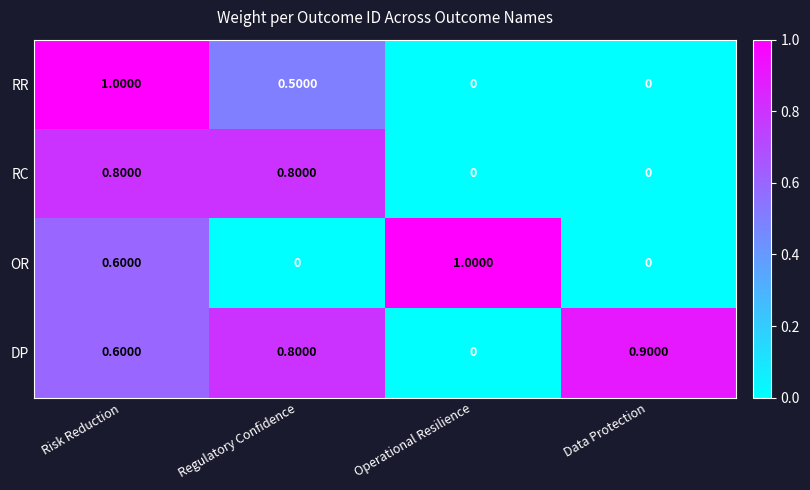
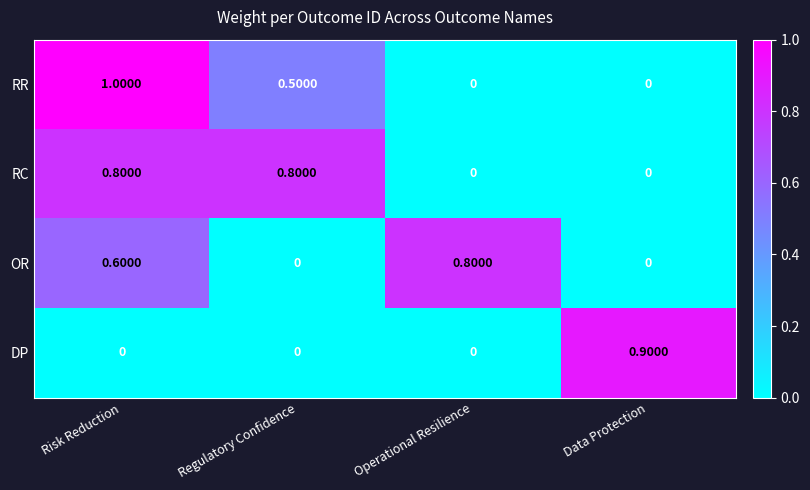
OR, Operational Resilience: 1.0000 -> 0.8000
DP, Risk Reduction: 0.6000 -> 0
DP, Regulatory Confidence: 0.8000 -> 0
